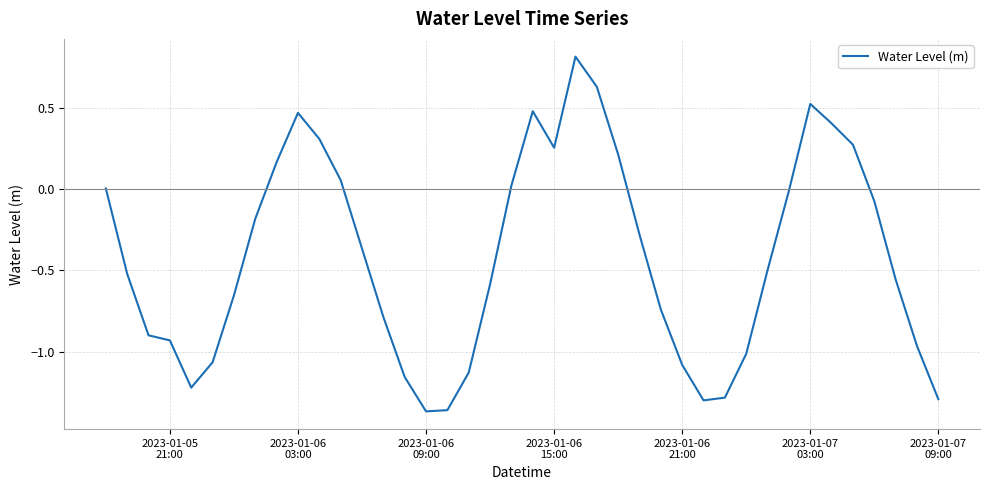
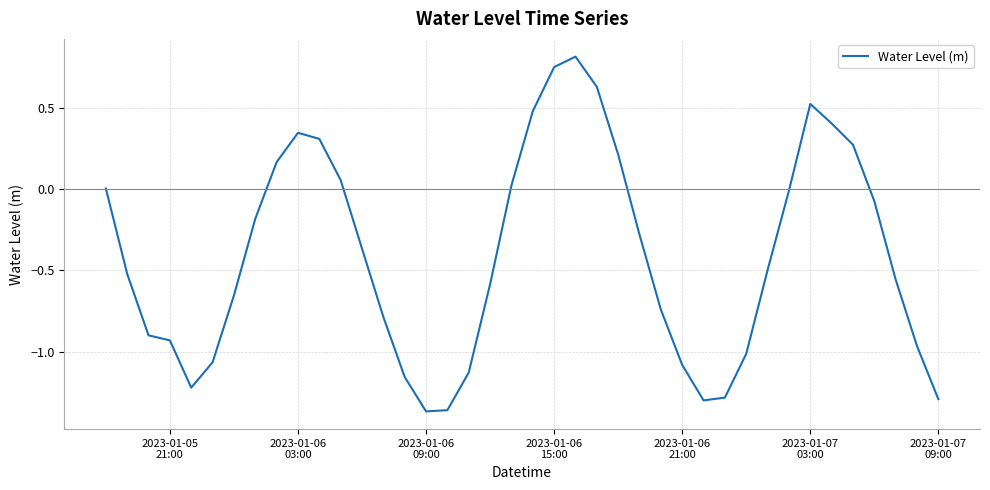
2023-01-06 03:00: 0.47 -> 0.34
2023-01-06 15:00: 0.25 -> 0.75
